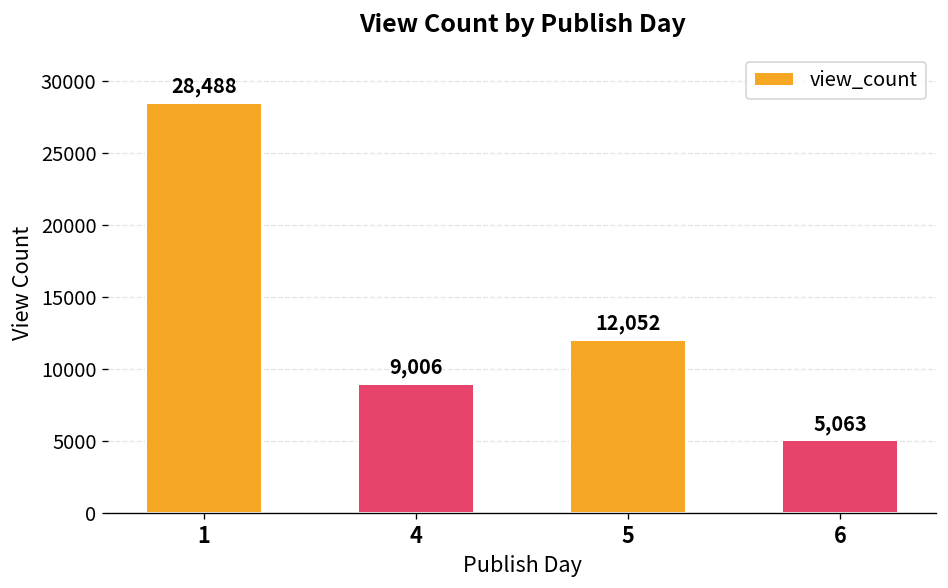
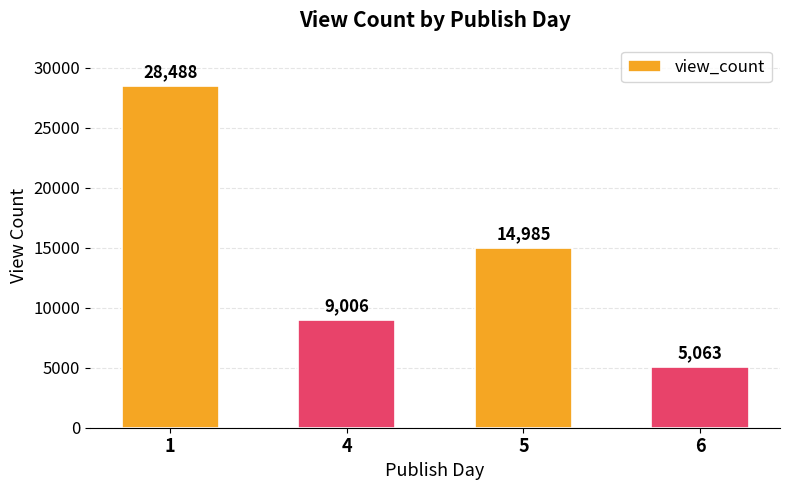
5: 12,052 -> 14,985
